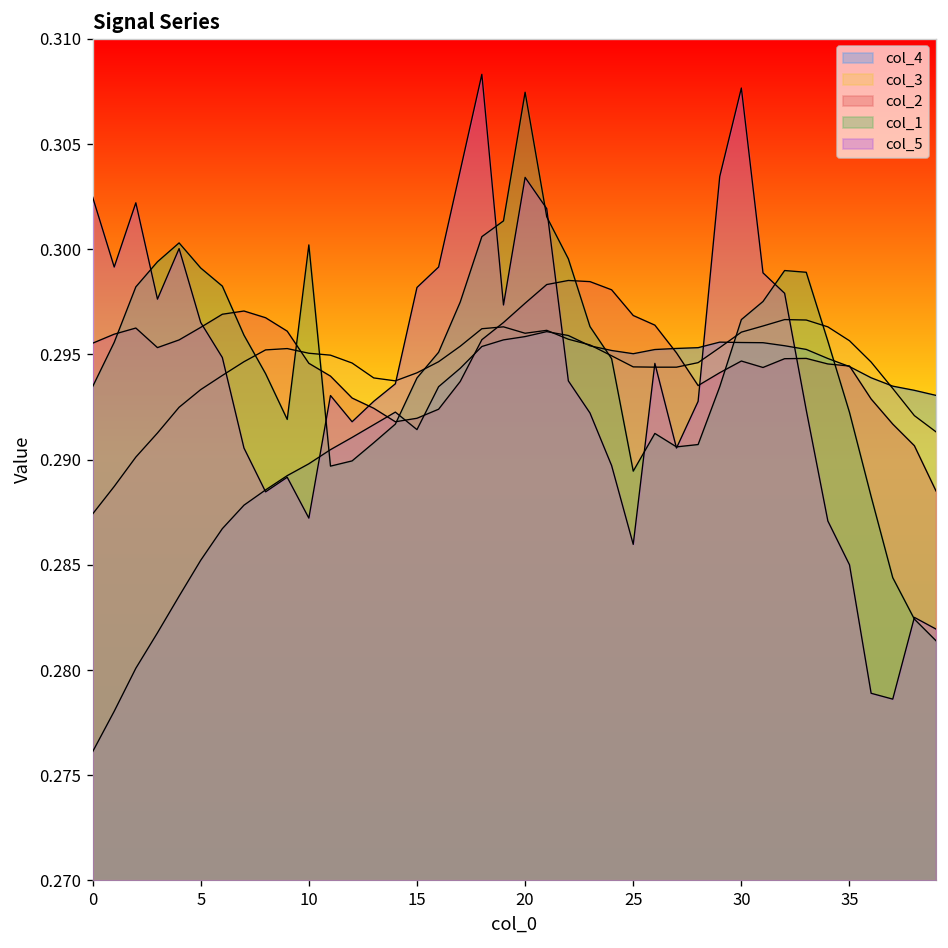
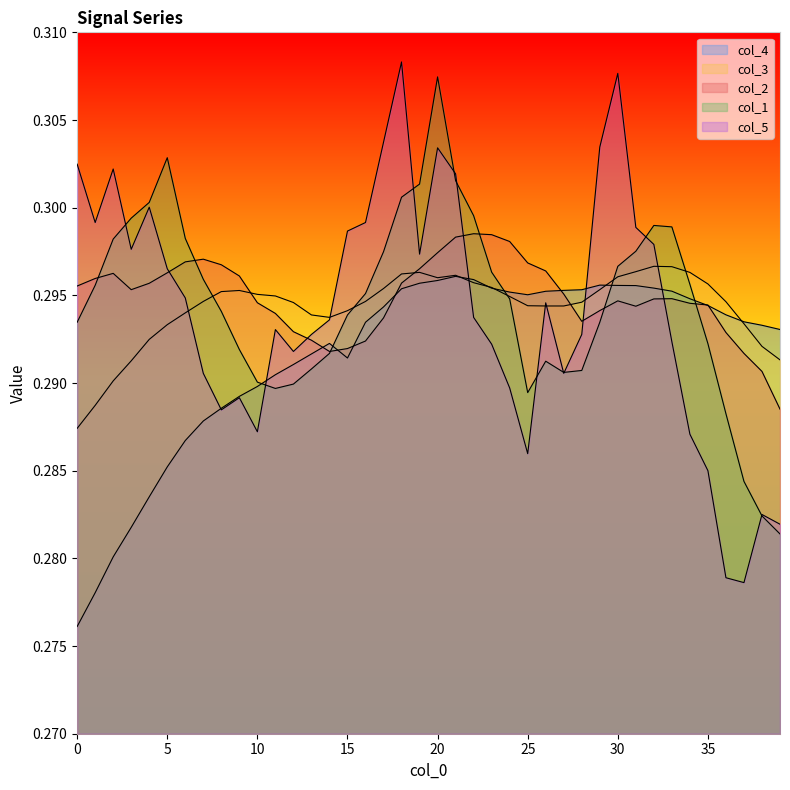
col_1, 5: 0.2991 -> 0.3029
col_1, 10: 0.3002 -> 0.2901
col_5, 15: 0.2982 -> 0.2987
